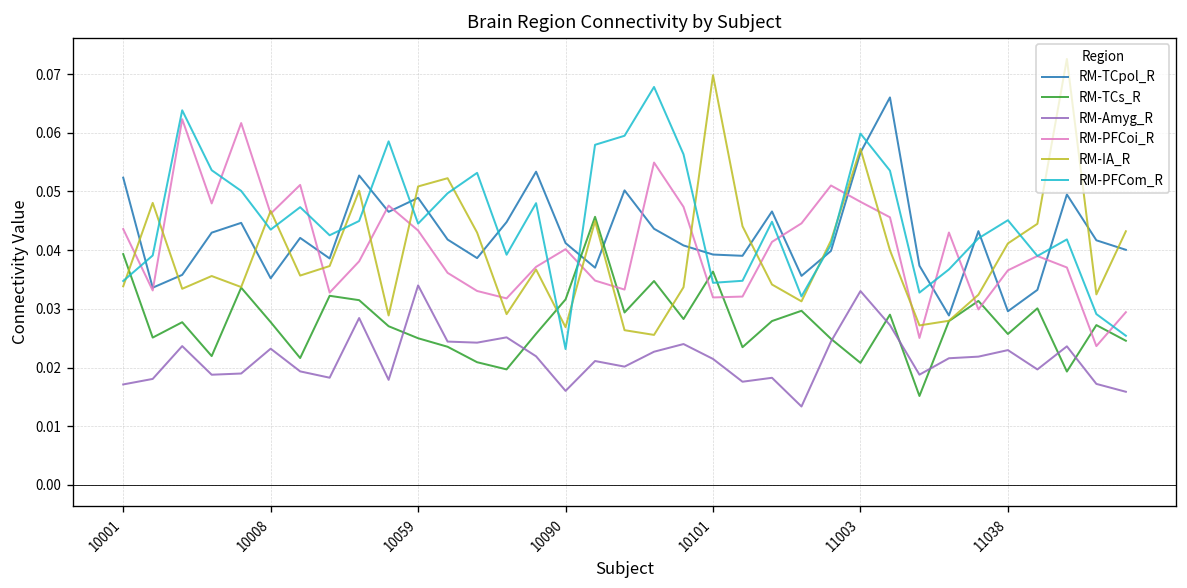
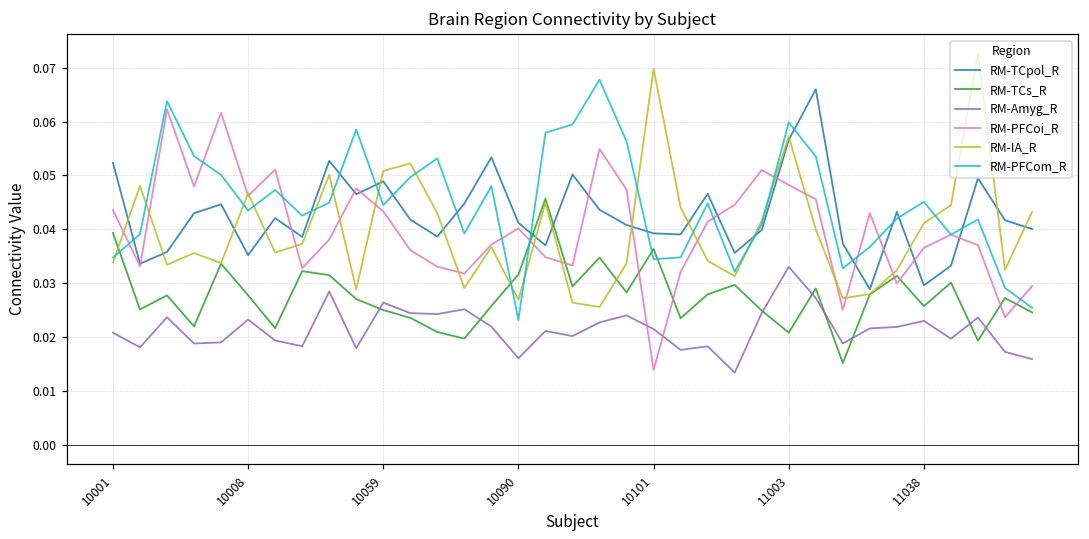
RM-Amyg_R, 10001: 0.017 -> 0.021
RM-Amyg_R, 10059: 0.034 -> 0.026
RM-PFCoi_R, 10101: 0.032 -> 0.014
